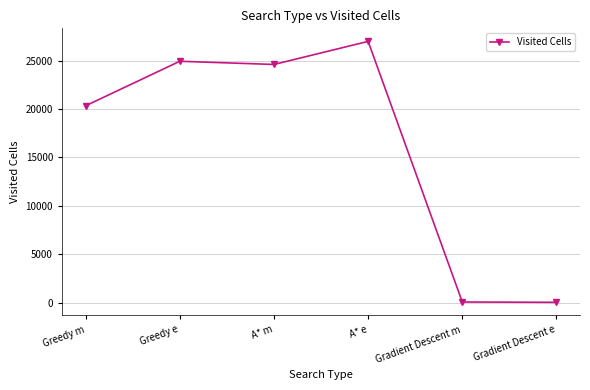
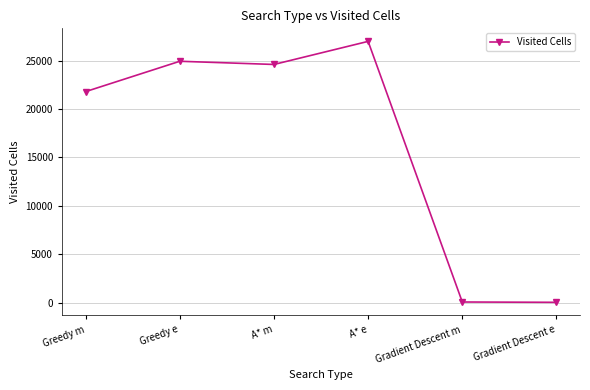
Greedy m: 20000 -> 22000
